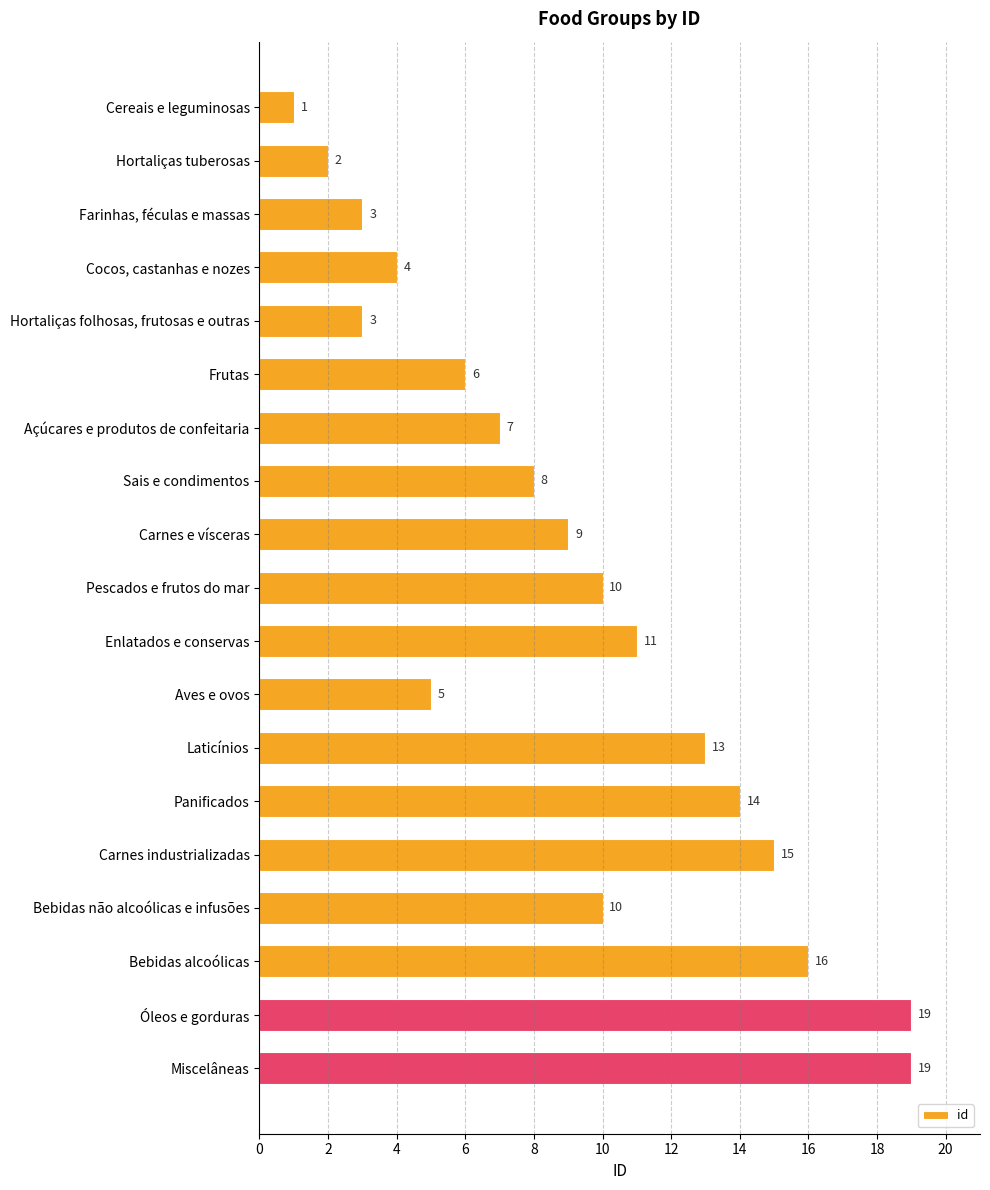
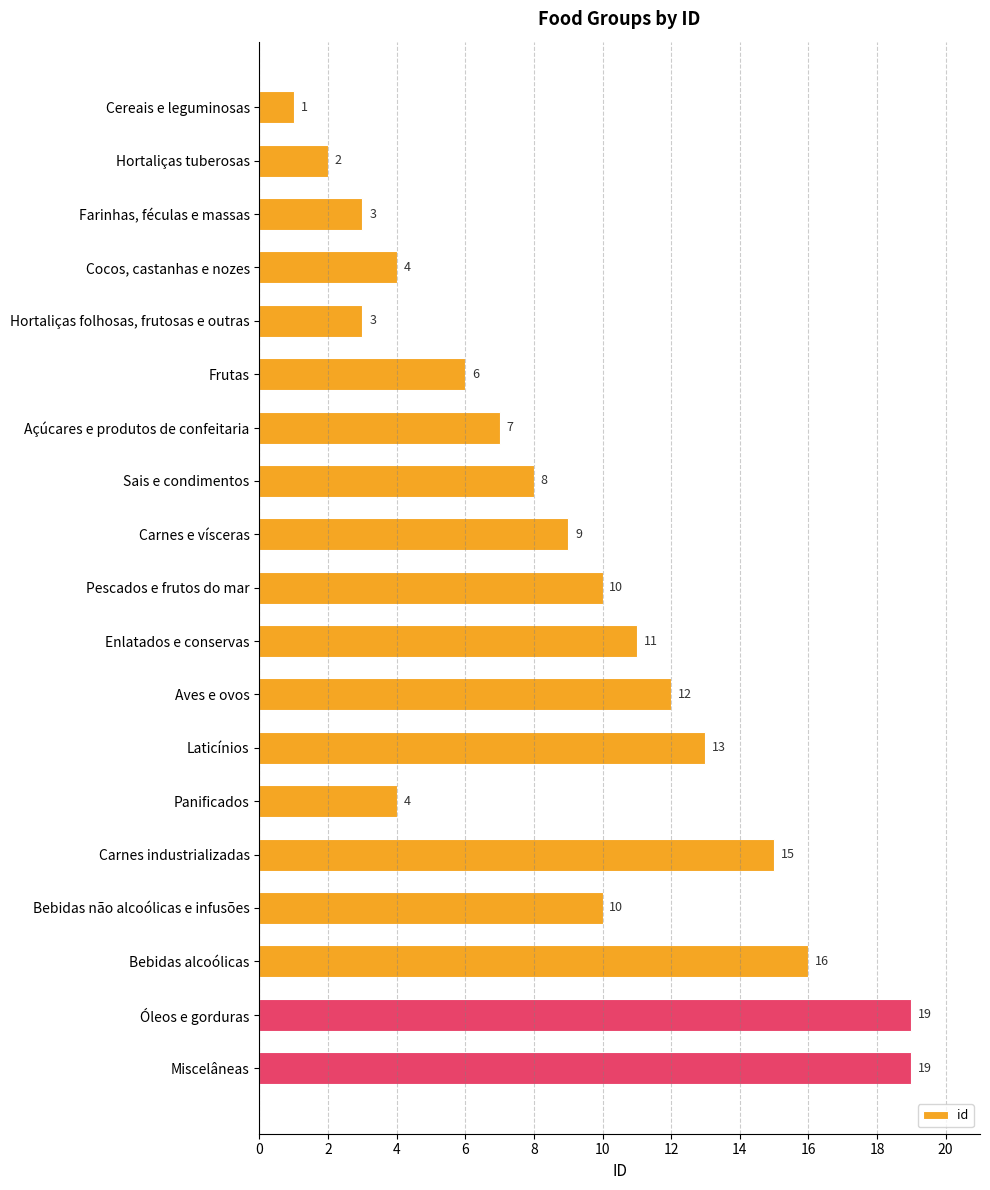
Aves e ovos: 5 -> 12
Panificados: 14 -> 4
